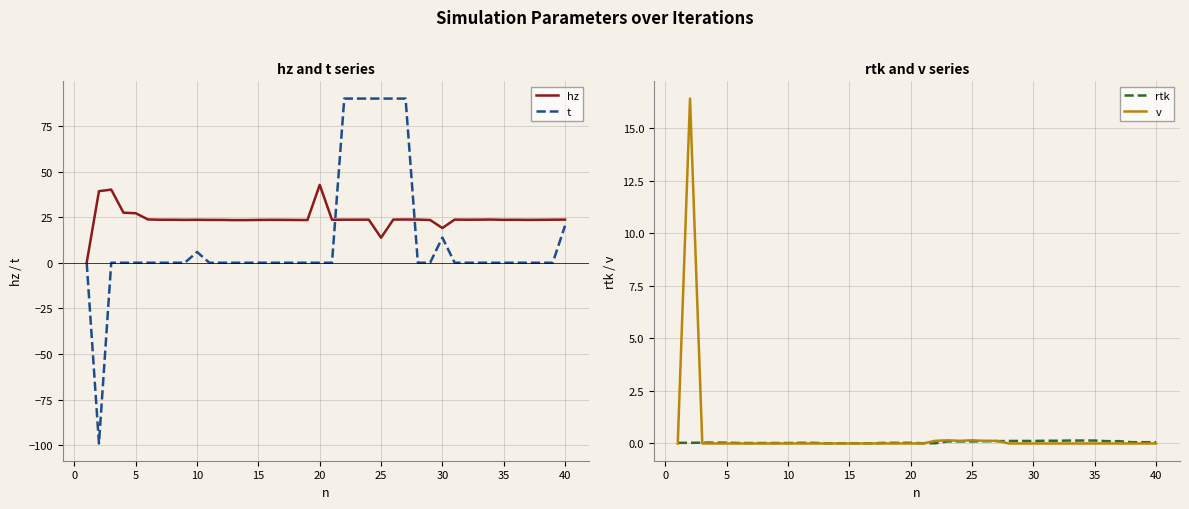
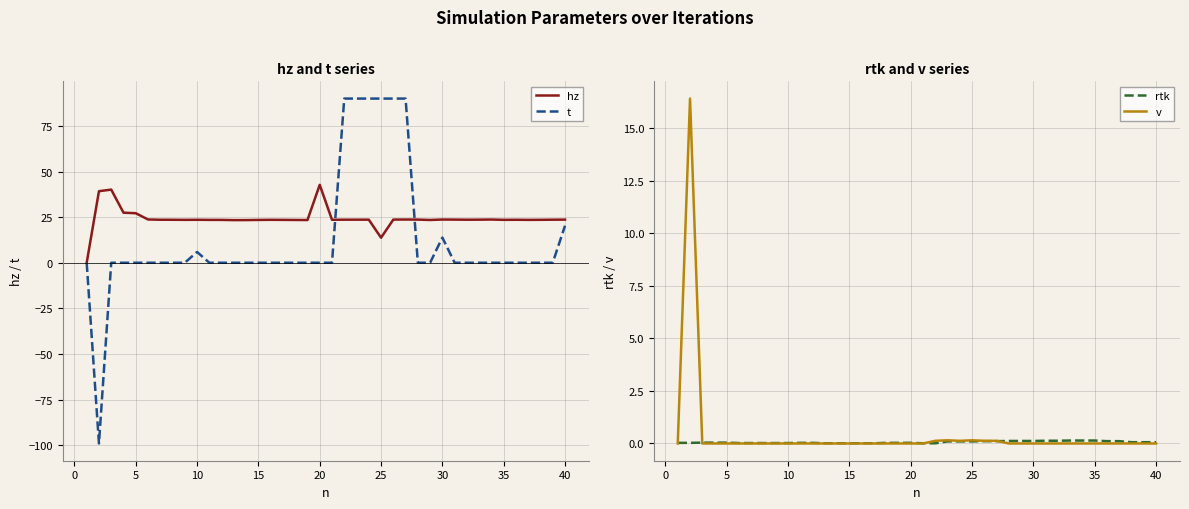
hz and t series, hz, 30: 19 -> 24
